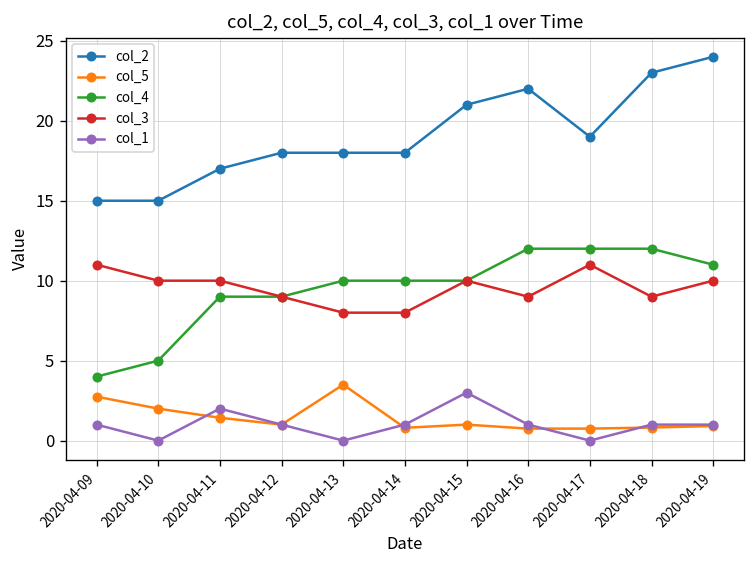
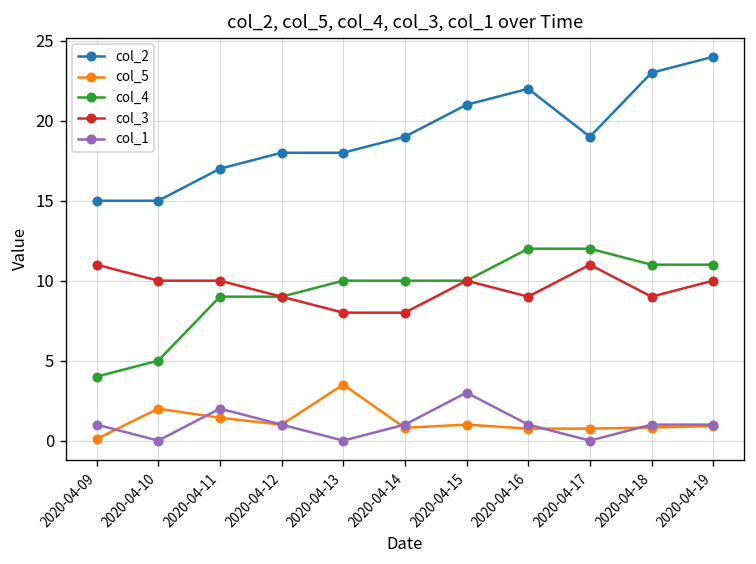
col_5, 2020-04-09: 2.8 -> 0.1
col_2, 2020-04-14: 18 -> 19
col_4, 2020-04-18: 12 -> 11
